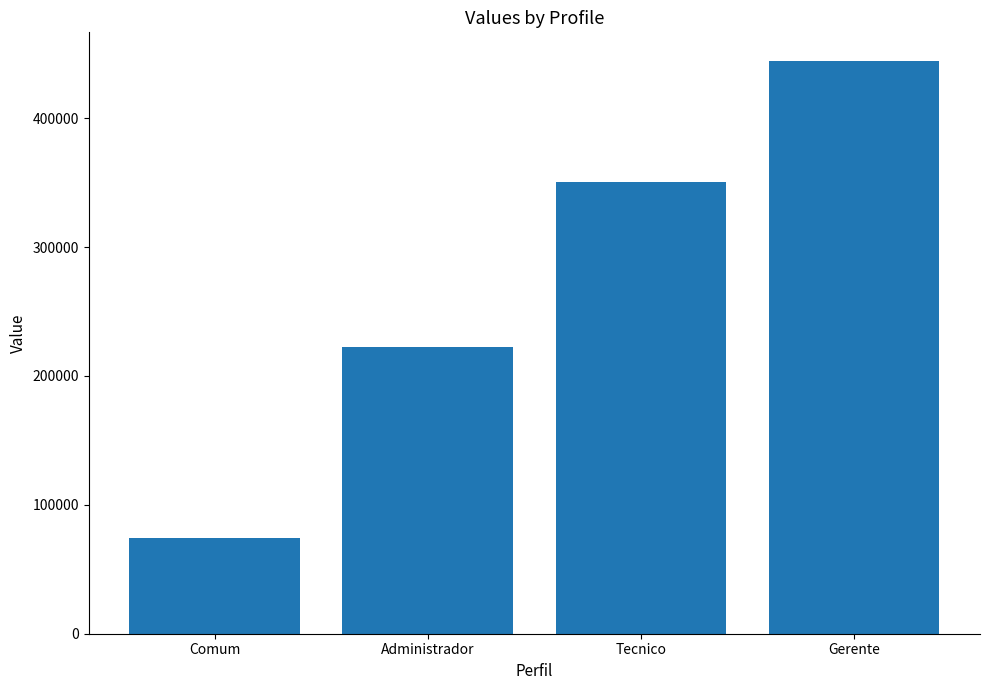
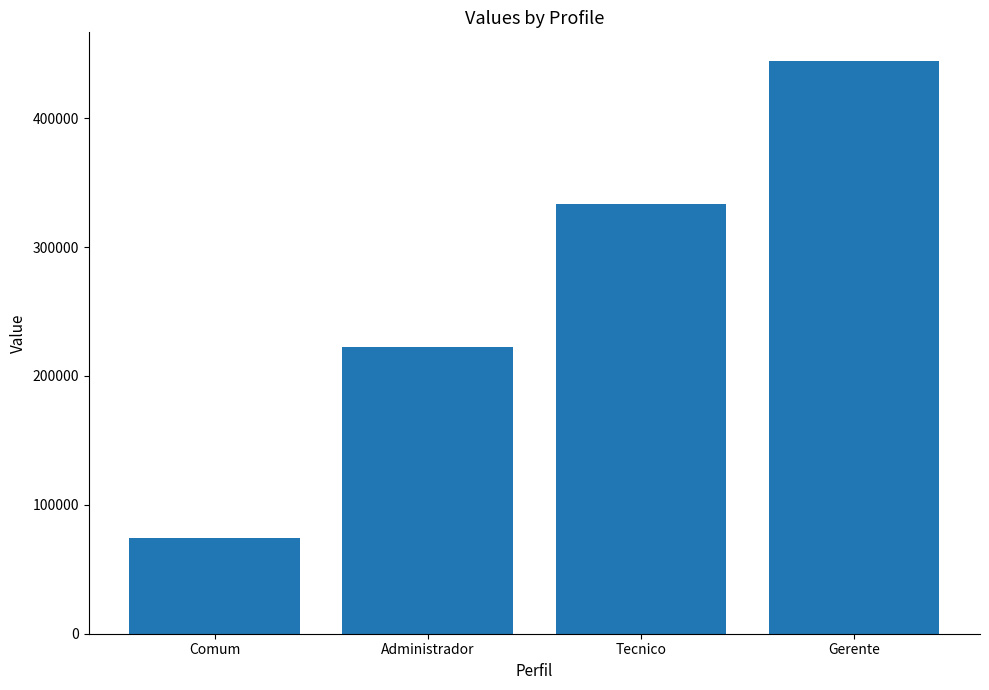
Tecnico: 350000 -> 333000
